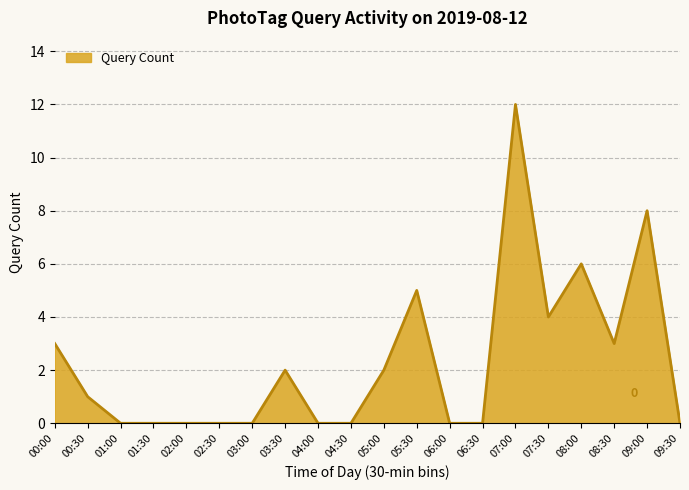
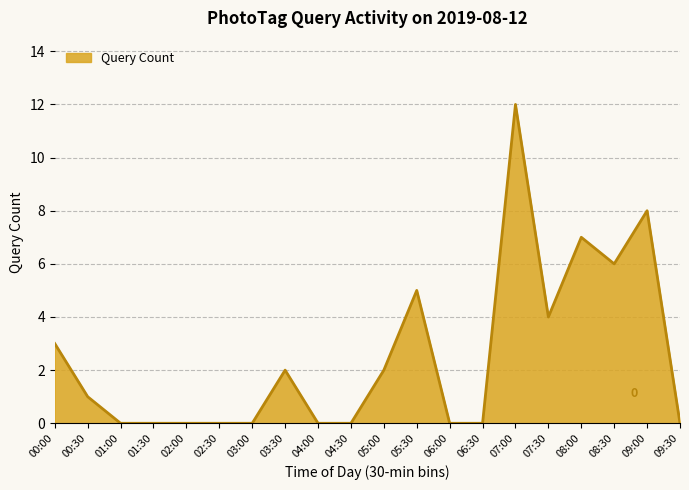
08:00: 6 -> 7
08:30: 3 -> 6
